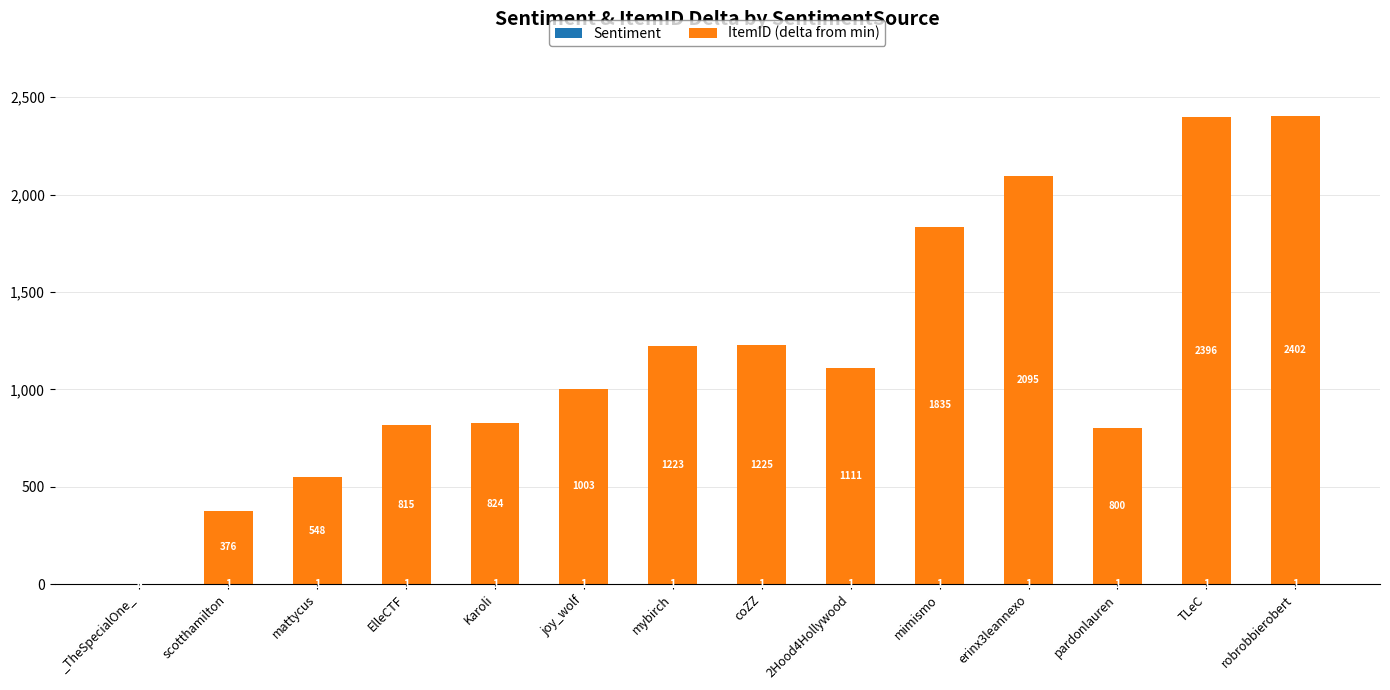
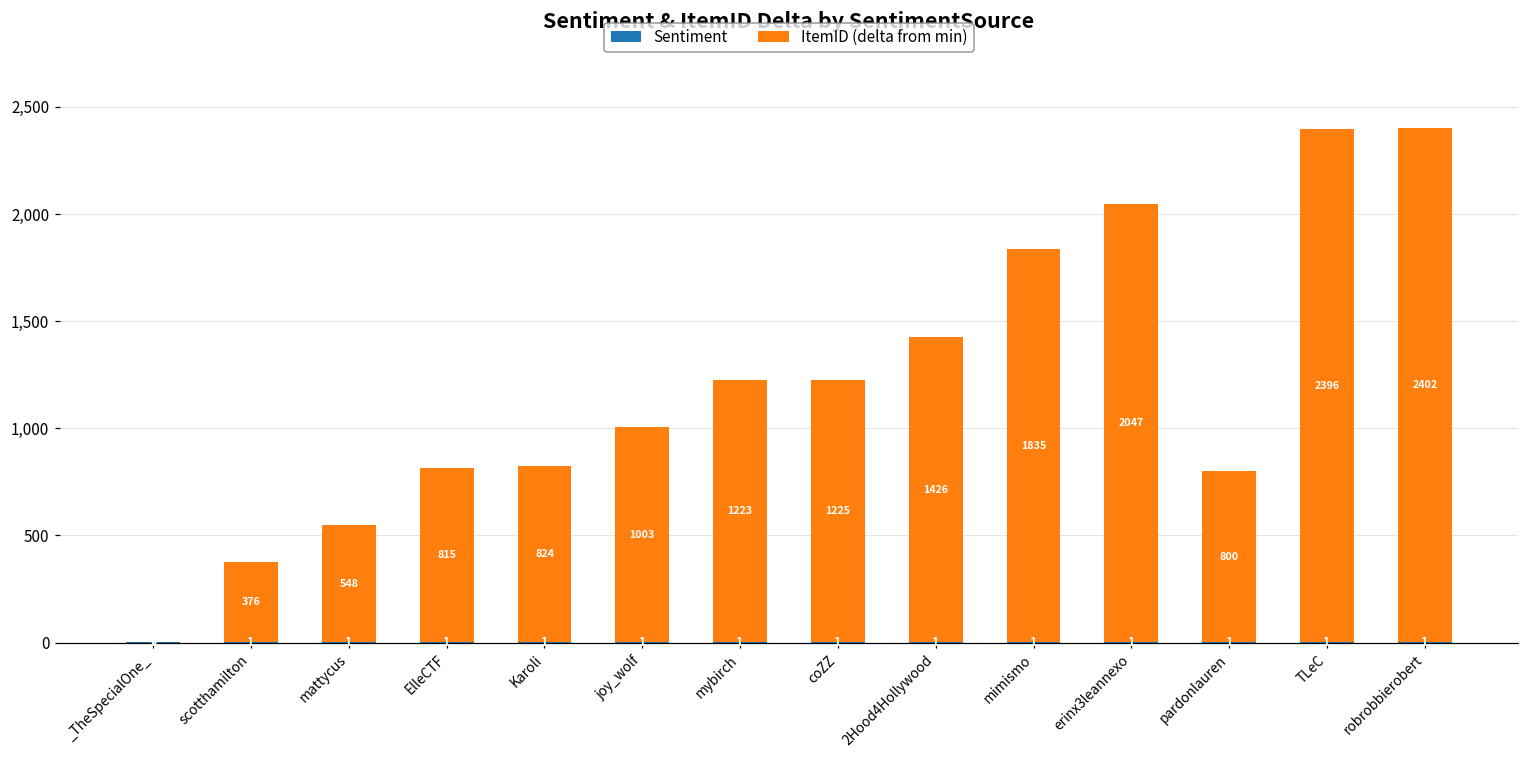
ItemID (delta from min), 2Hood4Hollywood: 1111 -> 1426
ItemID (delta from min), erinx3leannexo: 2095 -> 2047
